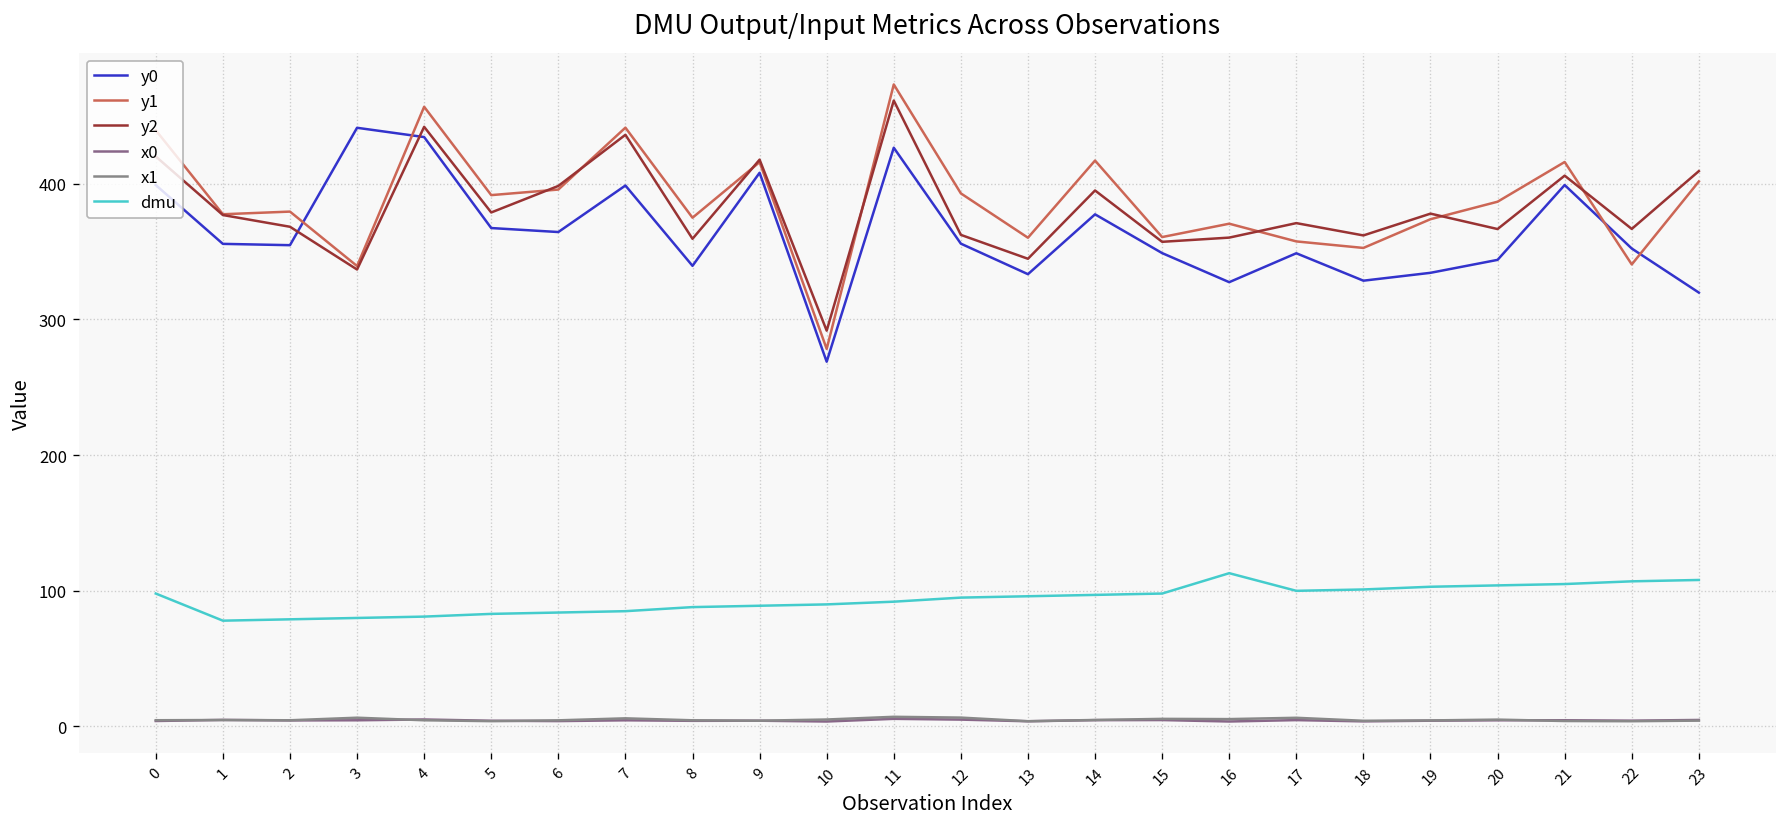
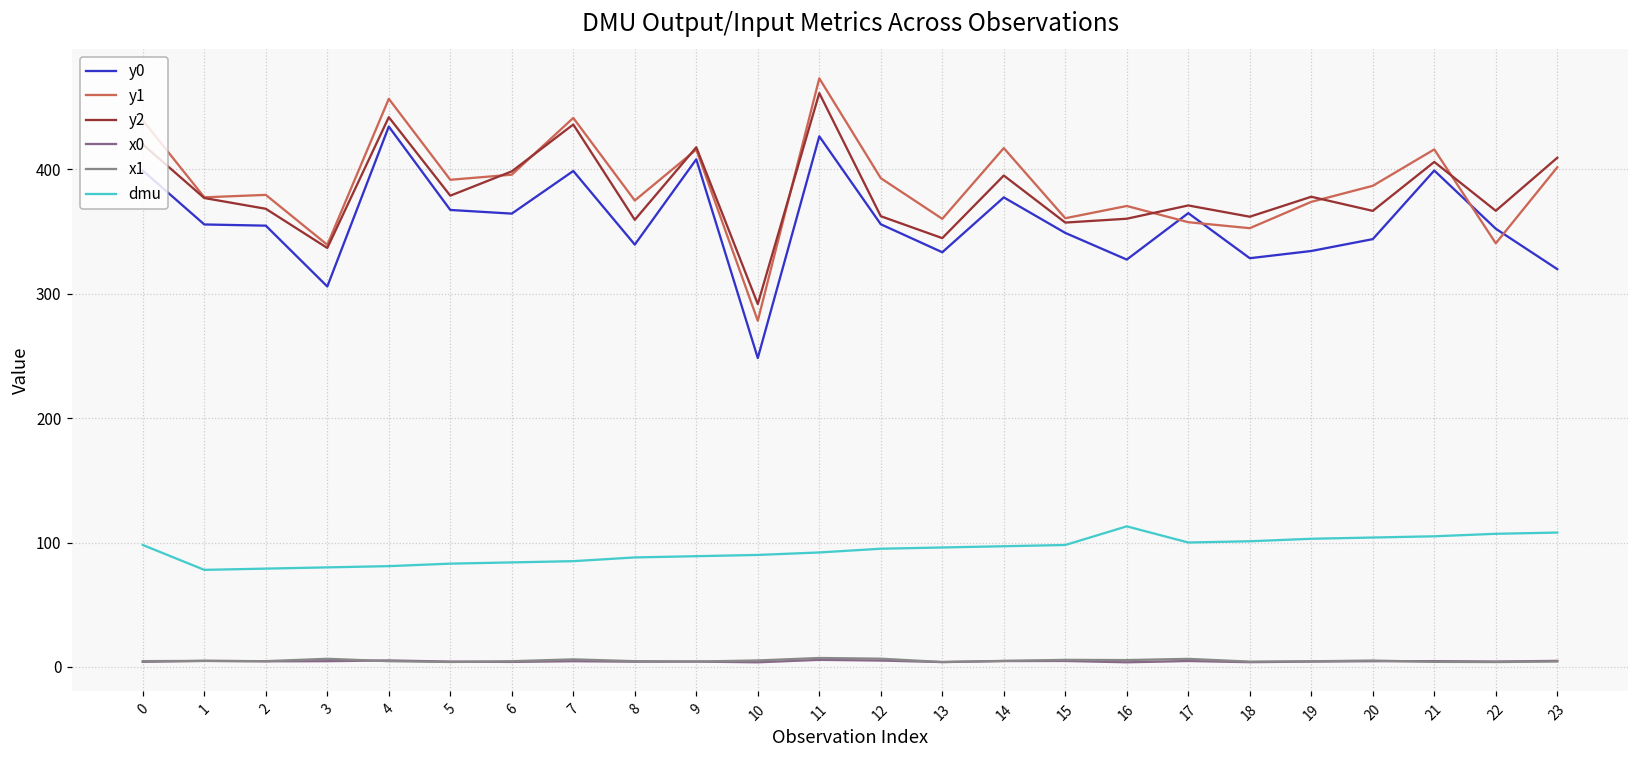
y0, 3: 441 -> 306
y0, 10: 269 -> 248
y0, 17: 349 -> 365
